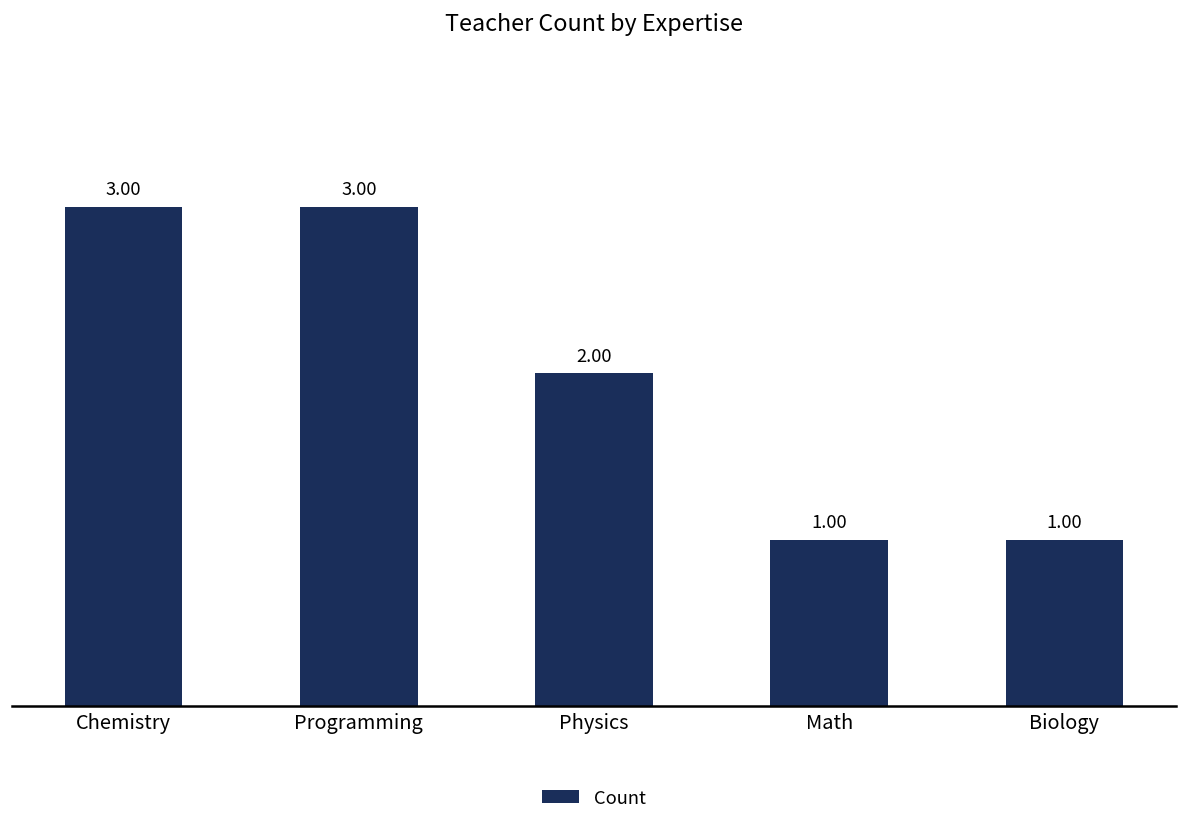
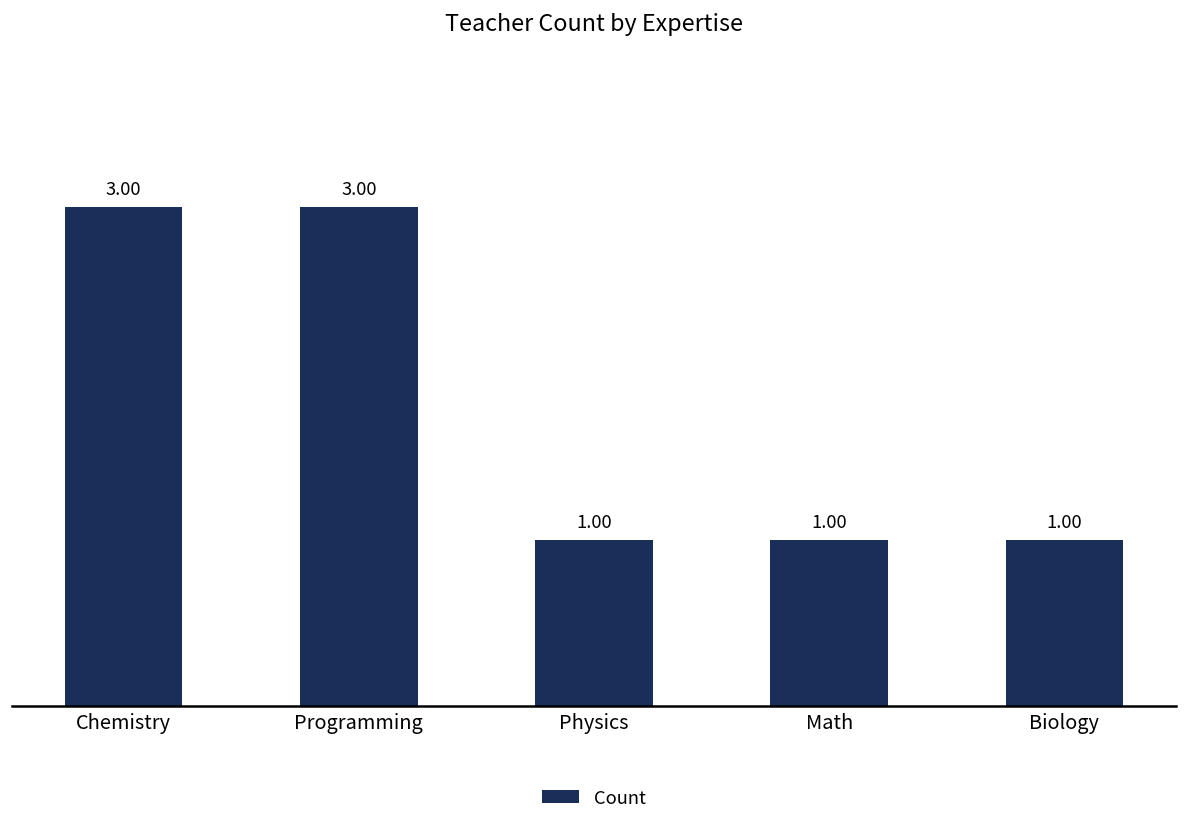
Physics: 2.00 -> 1.00
